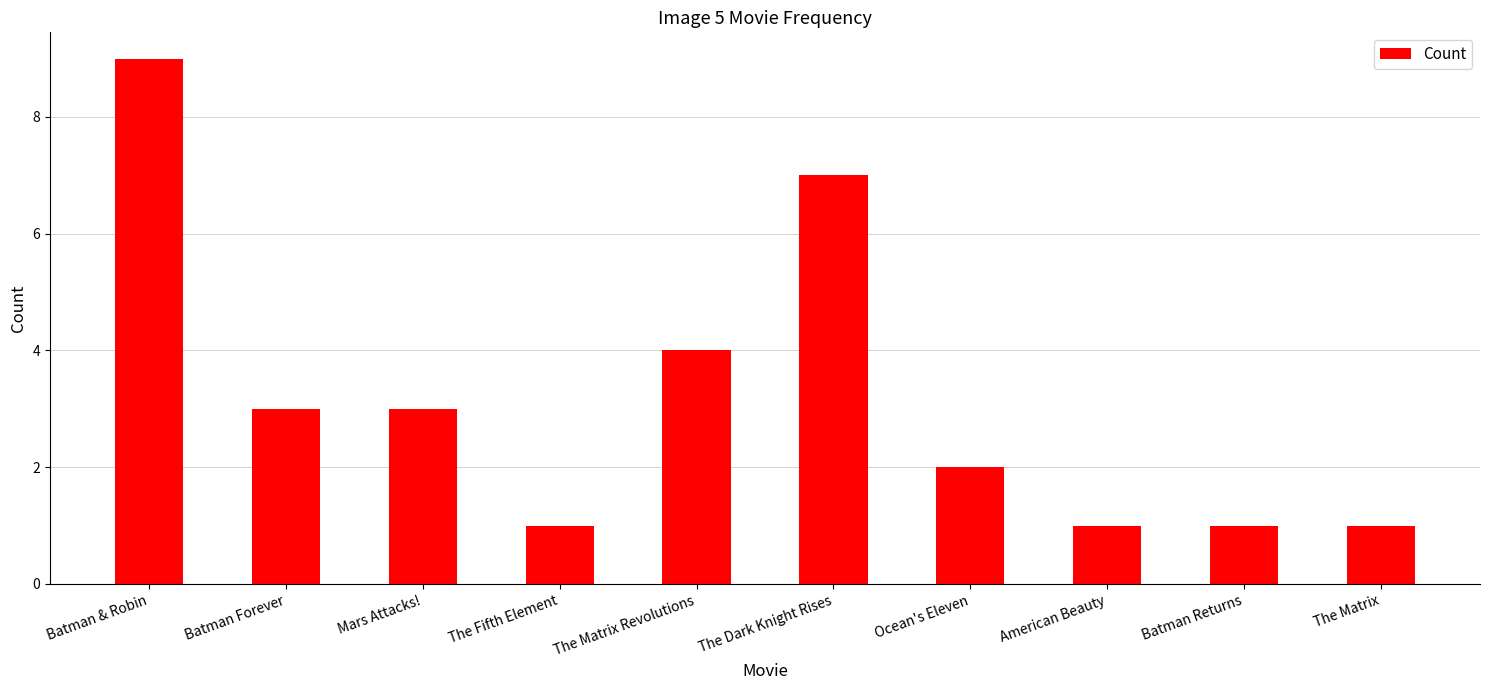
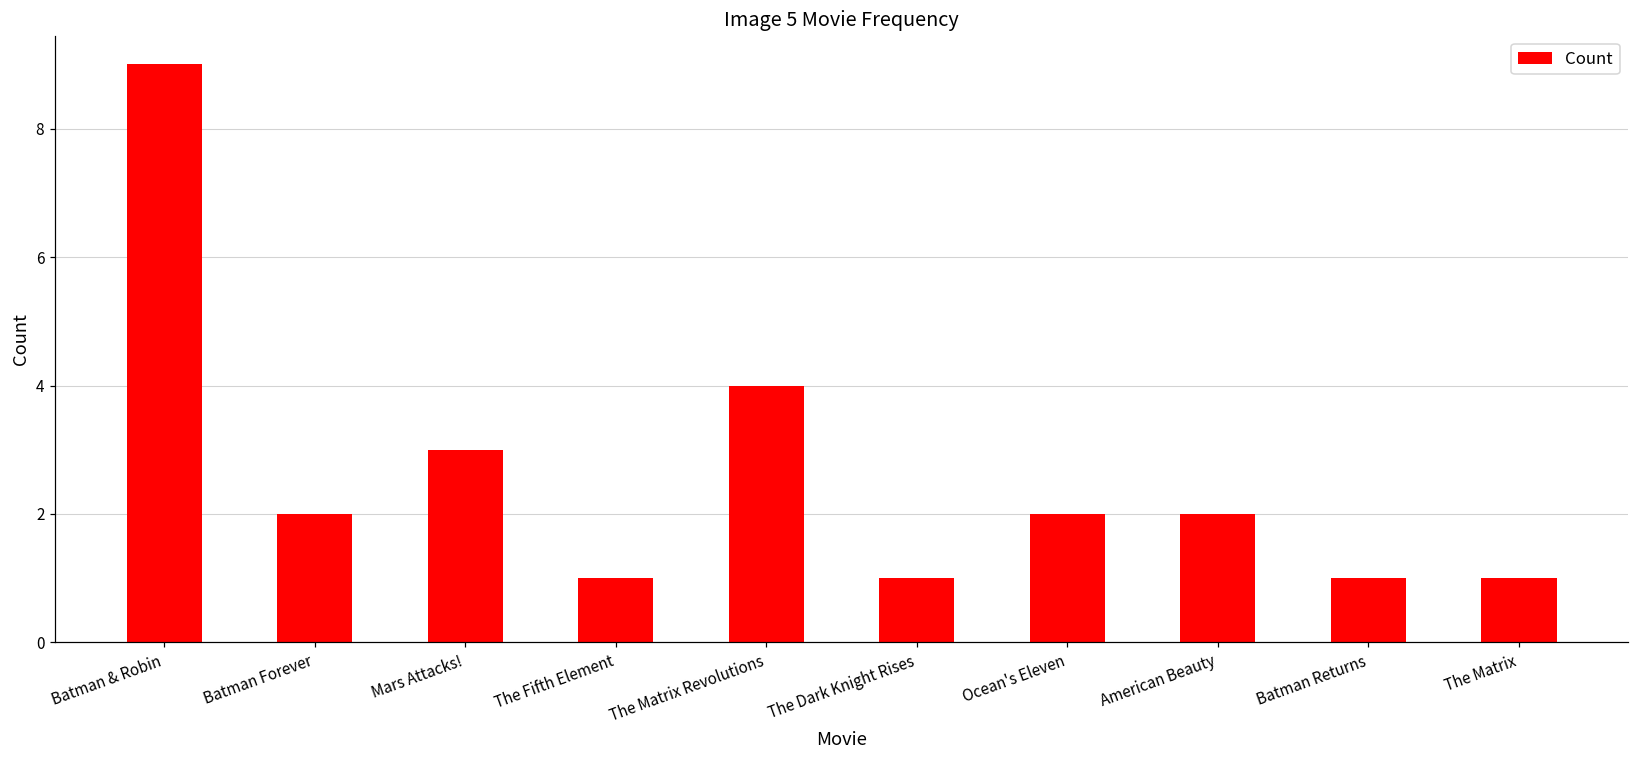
Batman Forever: 3 -> 2
The Dark Knight Rises: 7 -> 1
American Beauty: 1 -> 2
